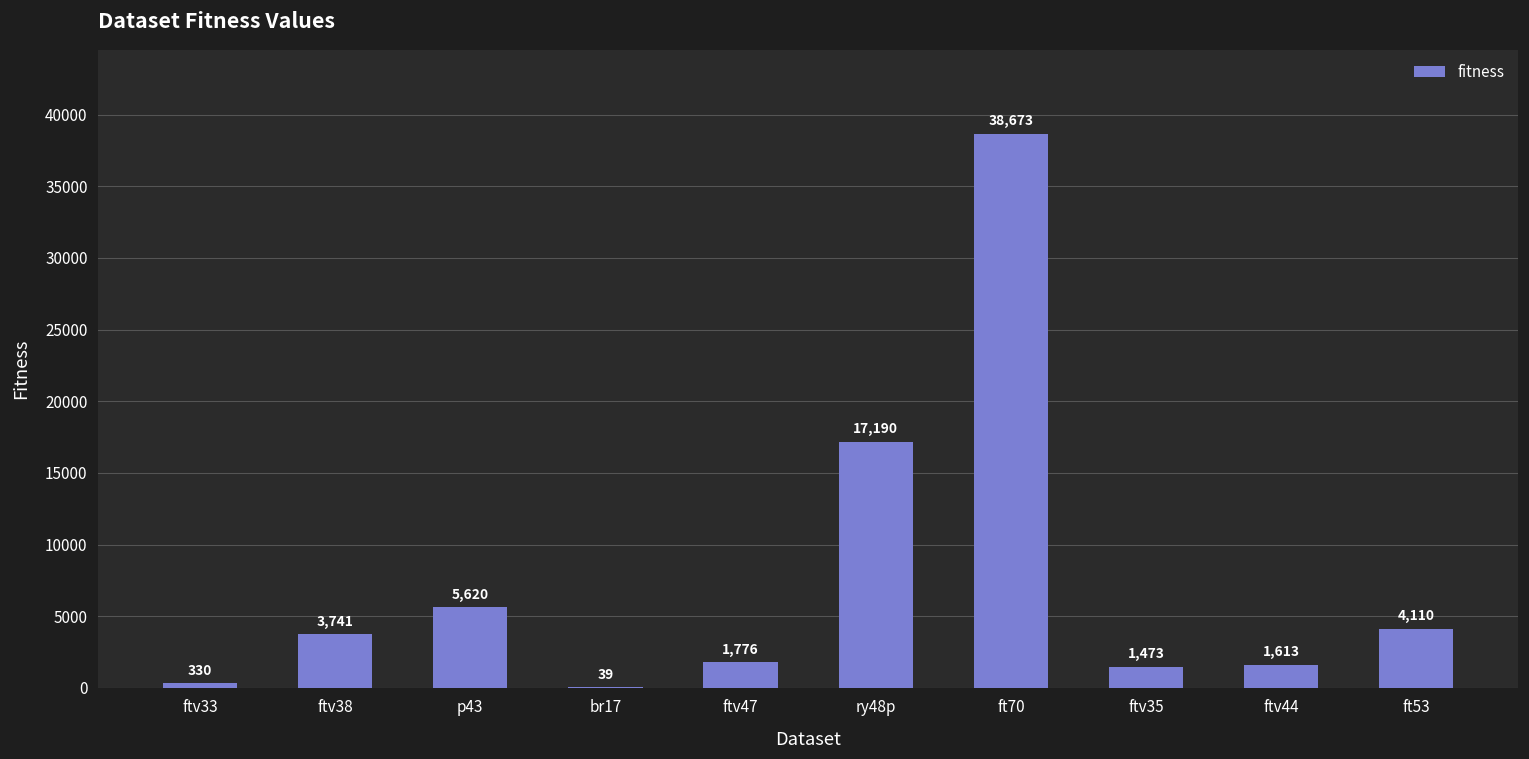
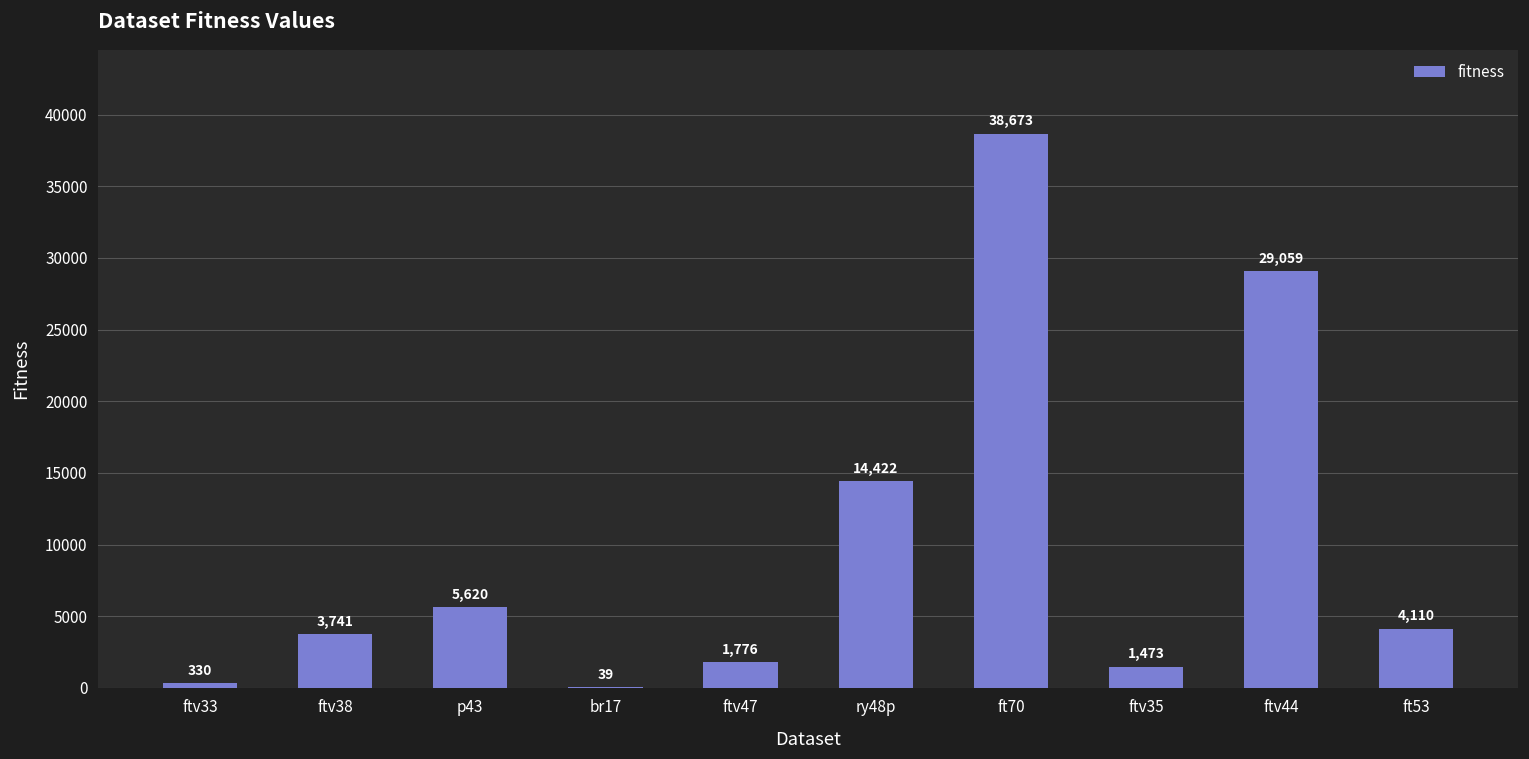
ry48p: 17,190 -> 14,422
ftv44: 1,613 -> 29,059
